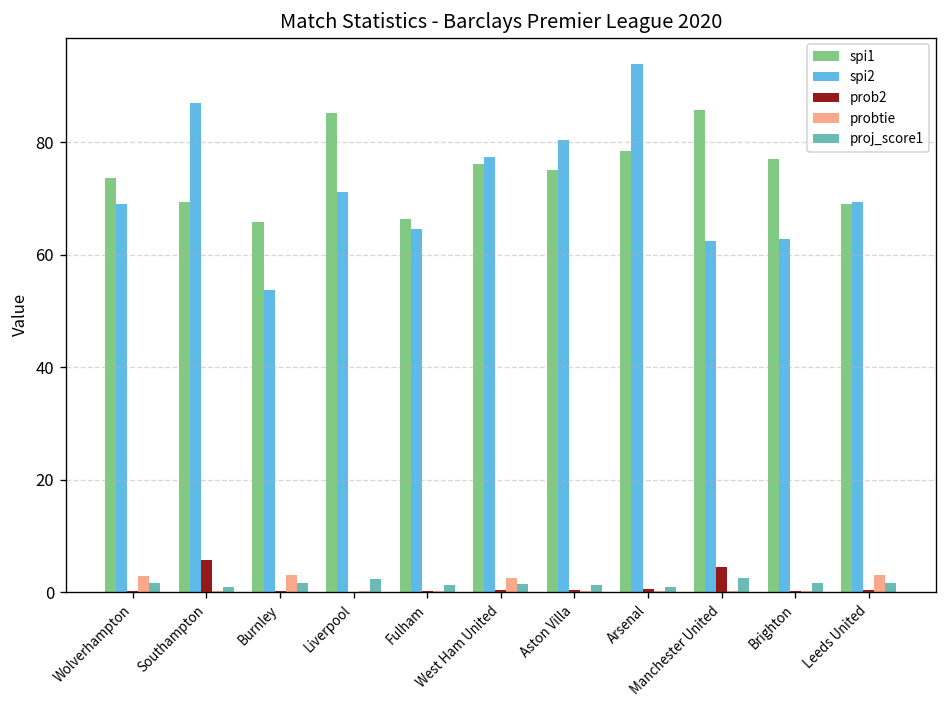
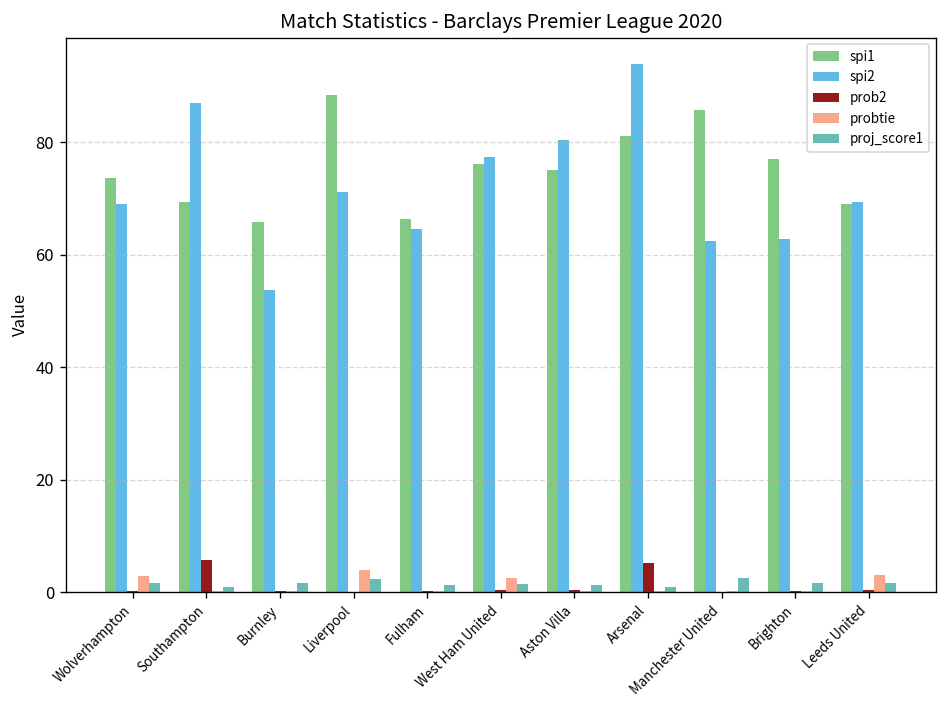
probtie, Burnley: 3 -> 0
spi1, Liverpool: 85 -> 88
probtie, Liverpool: 0 -> 4
spi1, Arsenal: 79 -> 81
prob2, Arsenal: 1 -> 5
prob2, Manchester United: 4 -> 0
